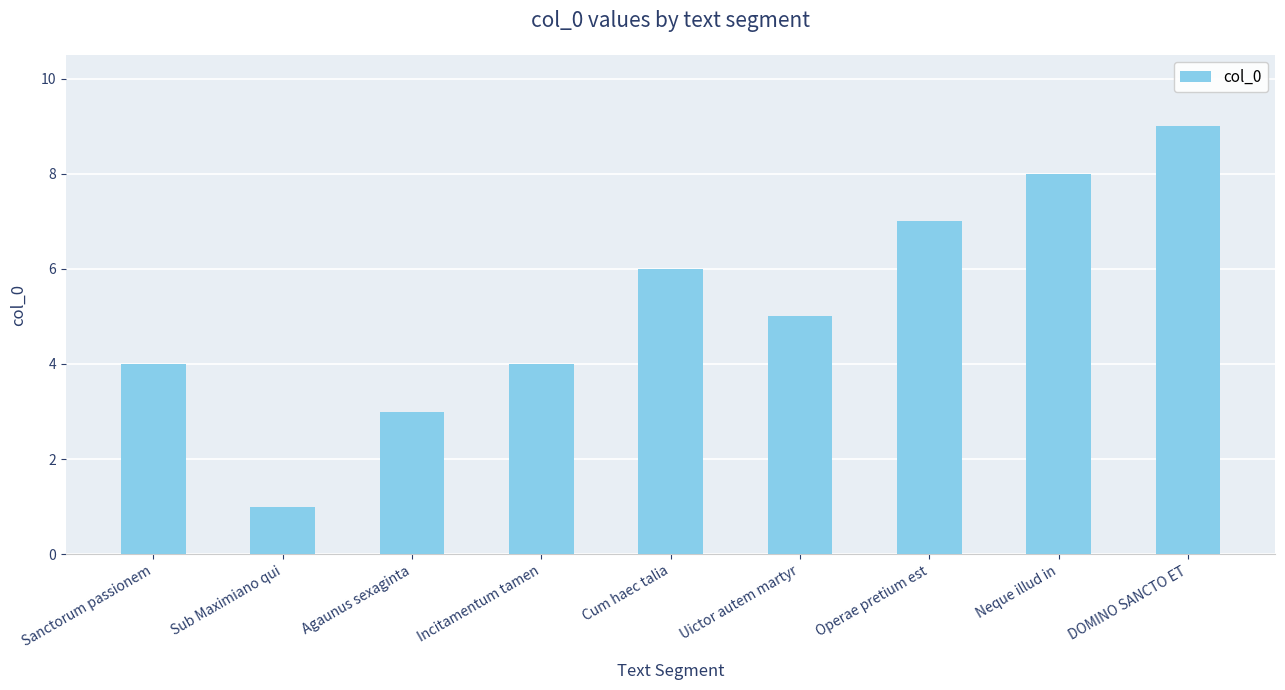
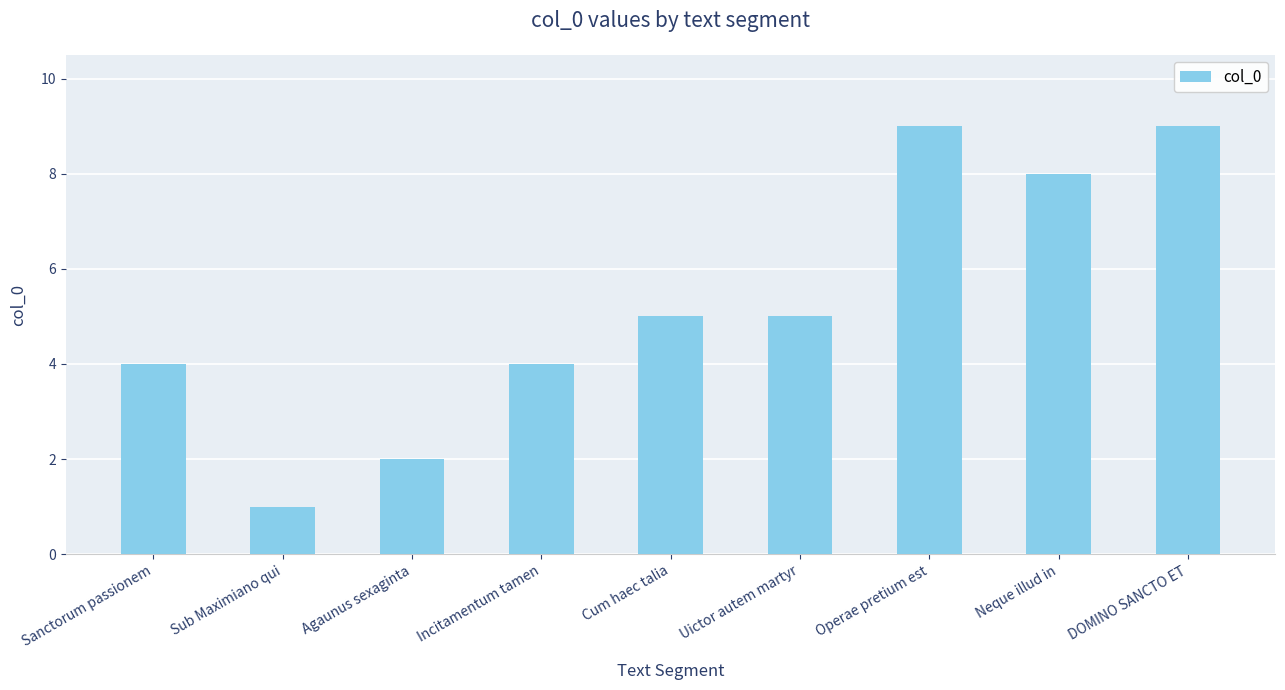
Agaunus sexaginta: 3 -> 2
Cum haec talia: 6 -> 5
Operae pretium est: 7 -> 9
